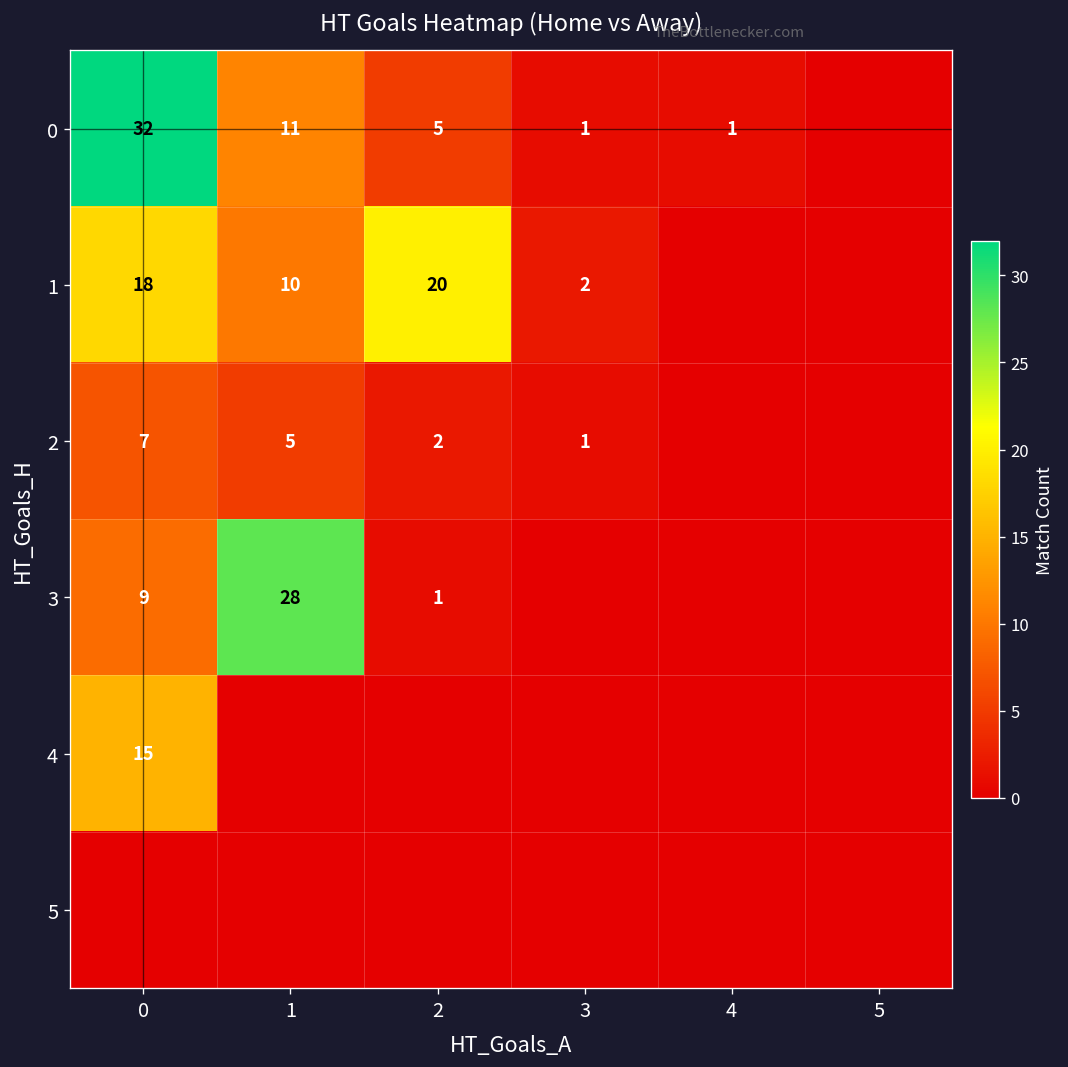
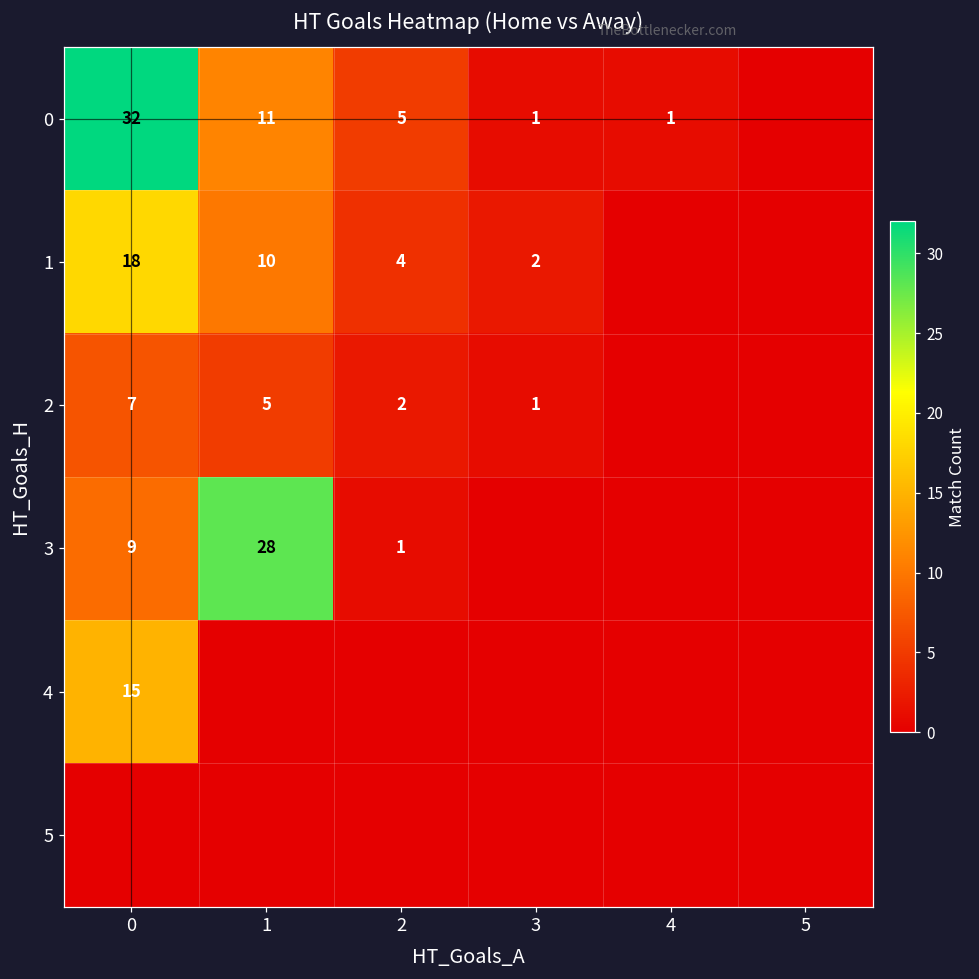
1, 2: 20 -> 4
